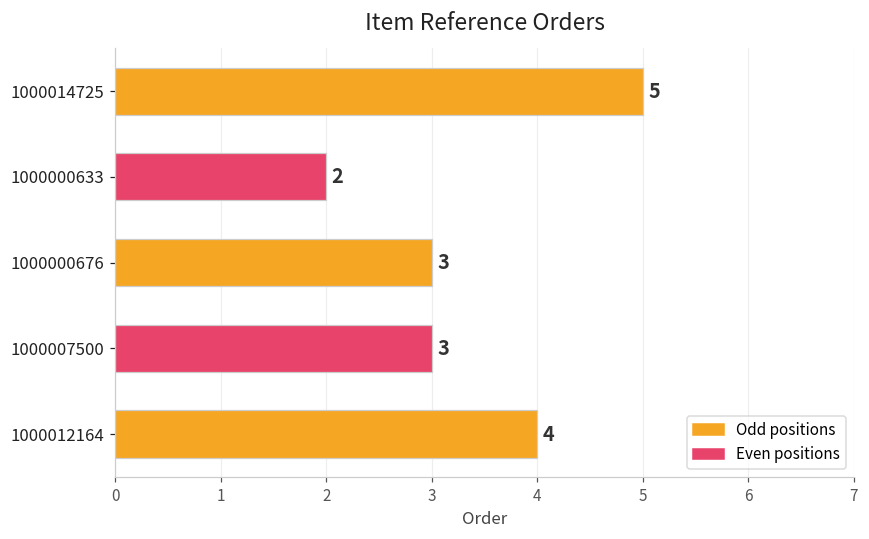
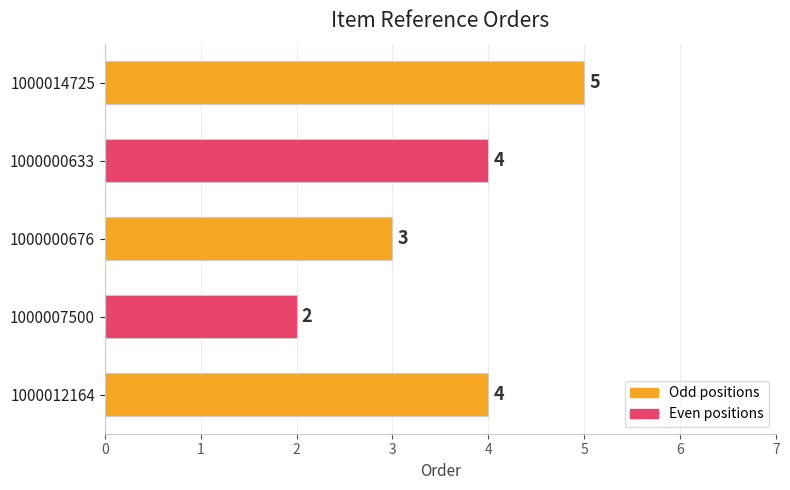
1000000633: 2 -> 4
1000007500: 3 -> 2
